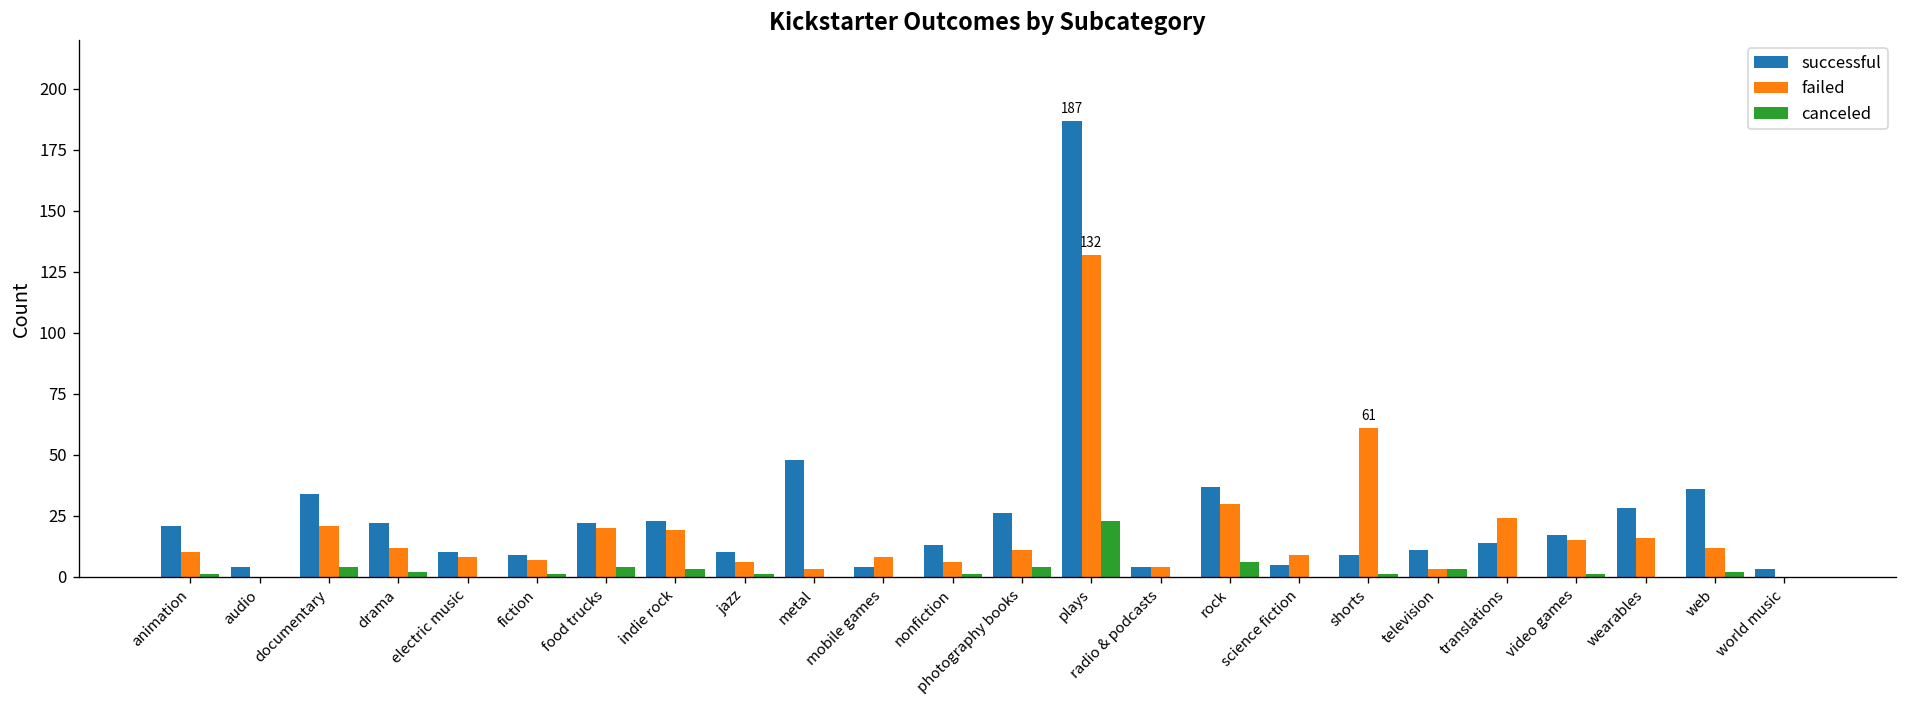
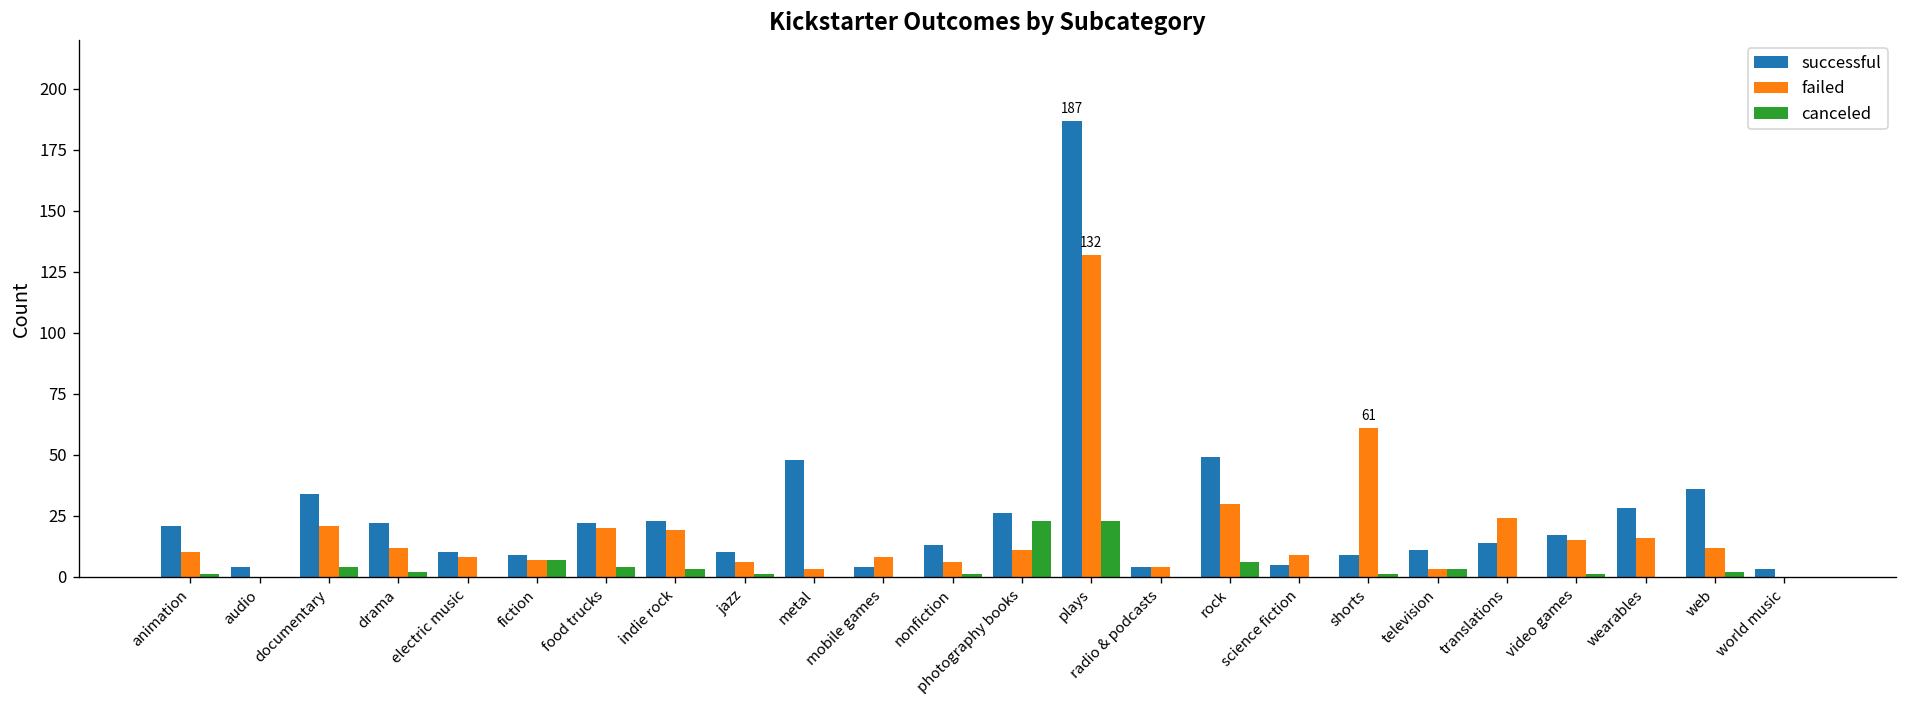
canceled, fiction: 1 -> 7
canceled, photography books: 4 -> 23
successful, rock: 37 -> 49
